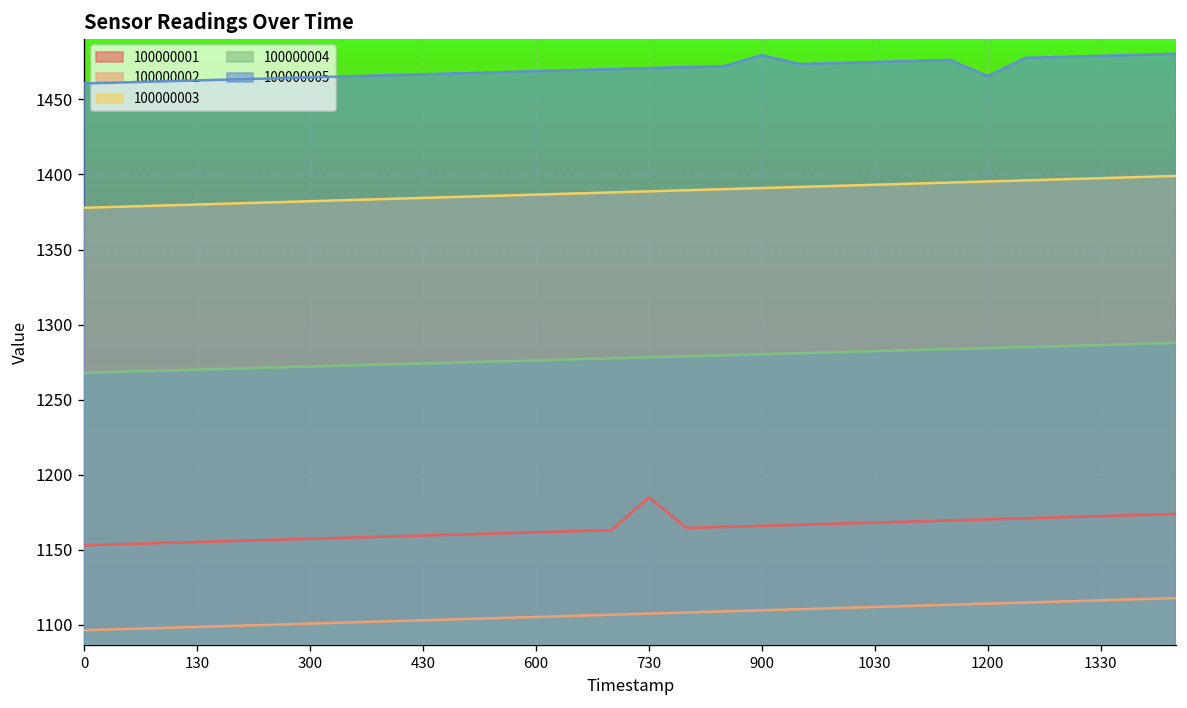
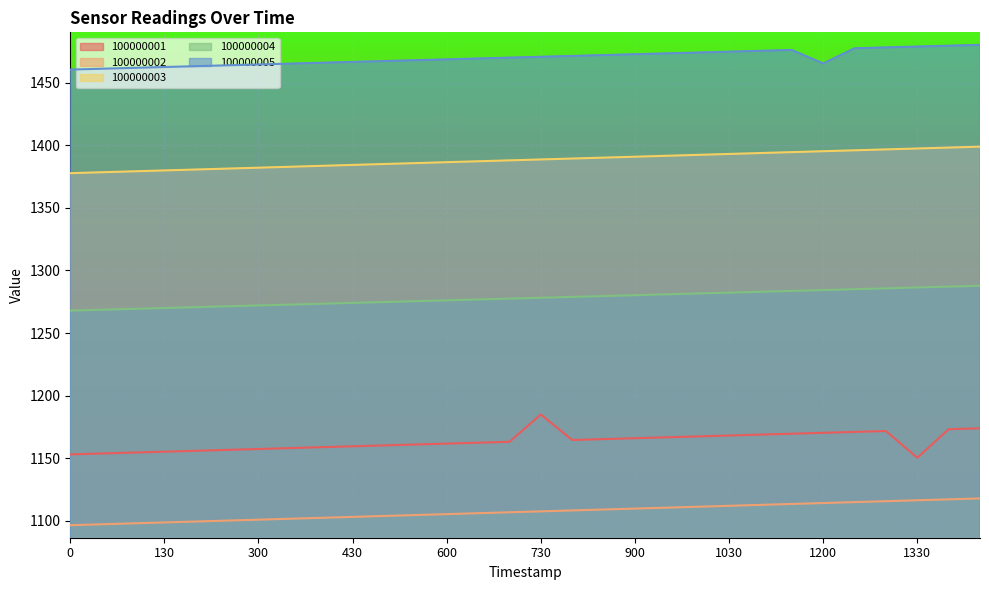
100000005, 900: 1479 -> 1473
100000001, 1330: 1172 -> 1150
